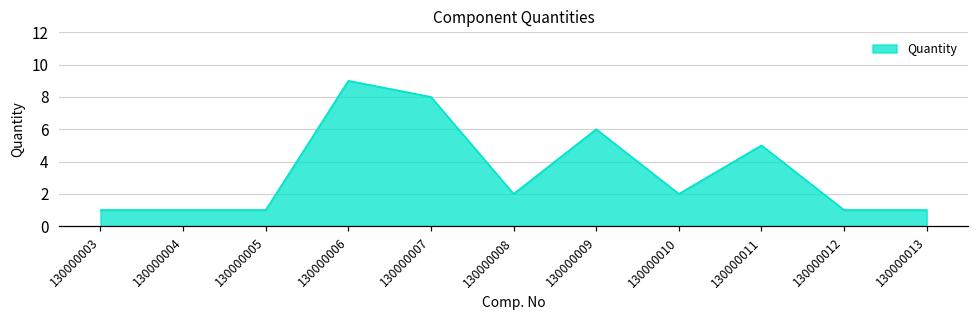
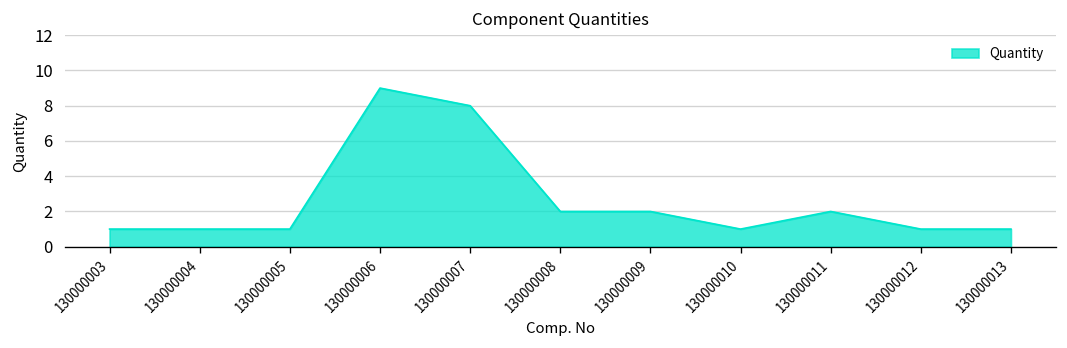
130000009: 6 -> 2
130000010: 2 -> 1
130000011: 5 -> 2
